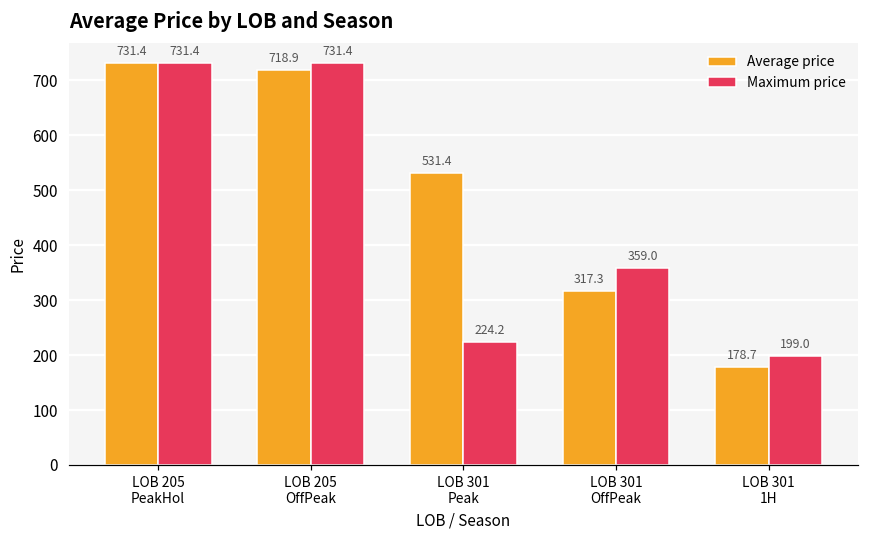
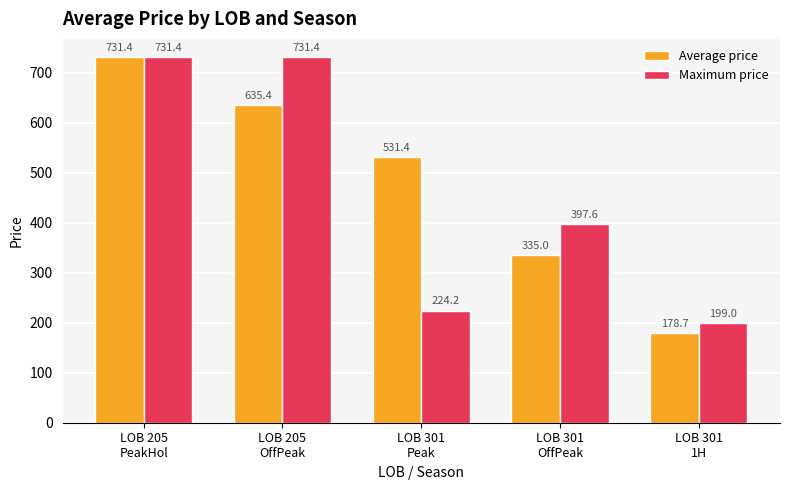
Average price, LOB 205 OffPeak: 718.9 -> 635.4
Average price, LOB 301 OffPeak: 317.3 -> 335.0
Maximum price, LOB 301 OffPeak: 359.0 -> 397.6
